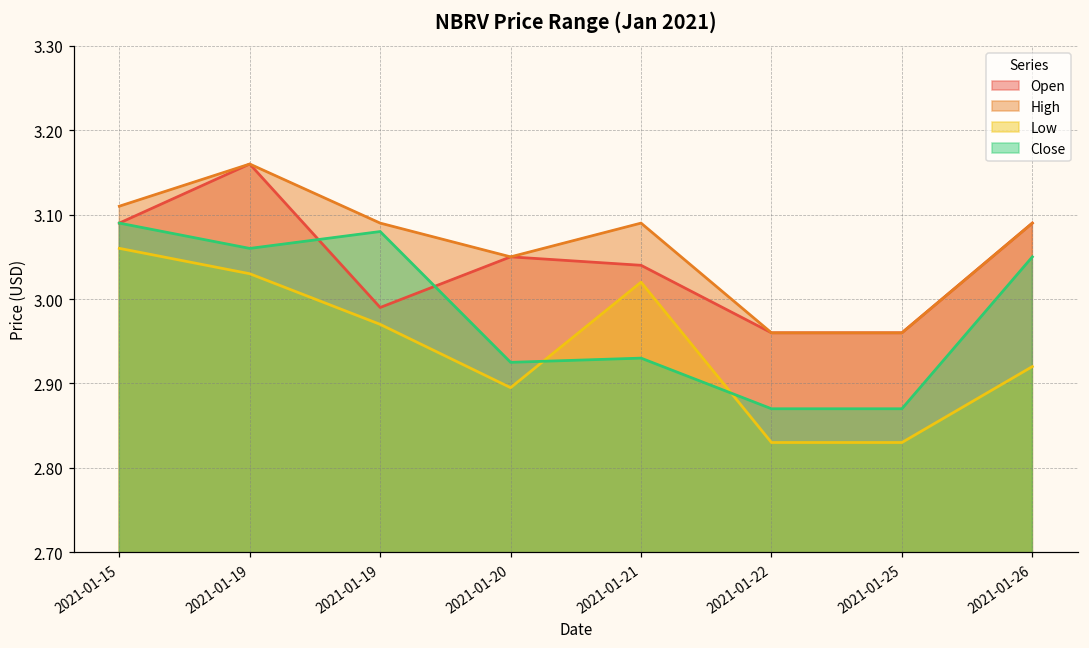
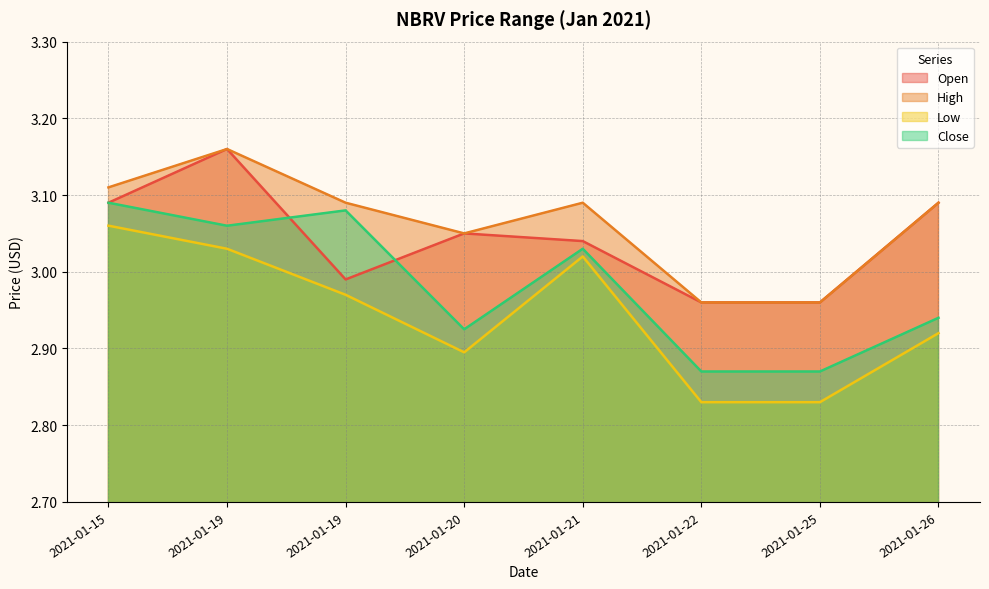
Close, 2021-01-21: 2.93 -> 3.03
Close, 2021-01-26: 3.05 -> 2.94
